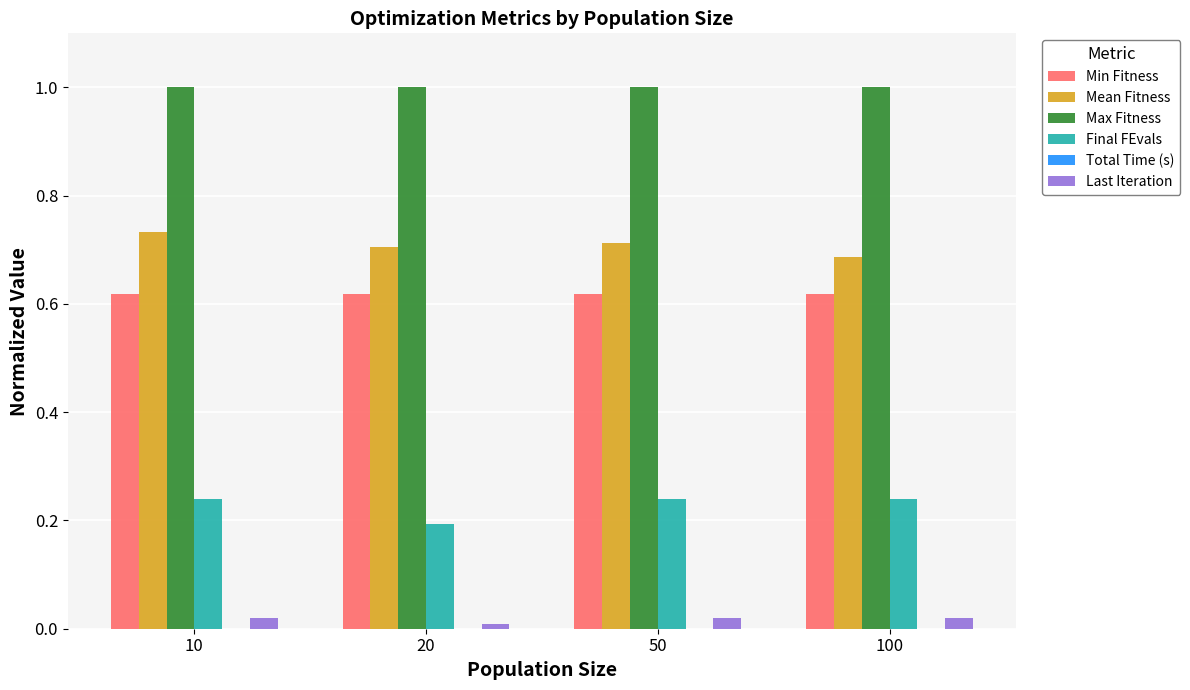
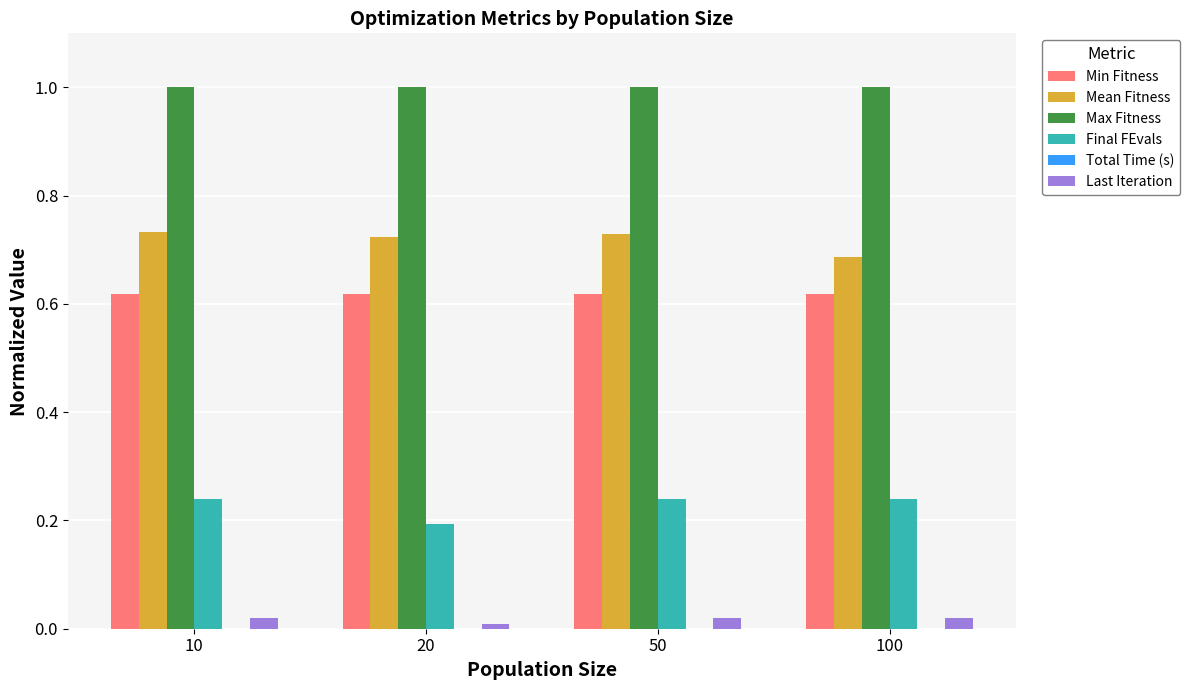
Mean Fitness, 20: 0.71 -> 0.72
Mean Fitness, 50: 0.71 -> 0.73
